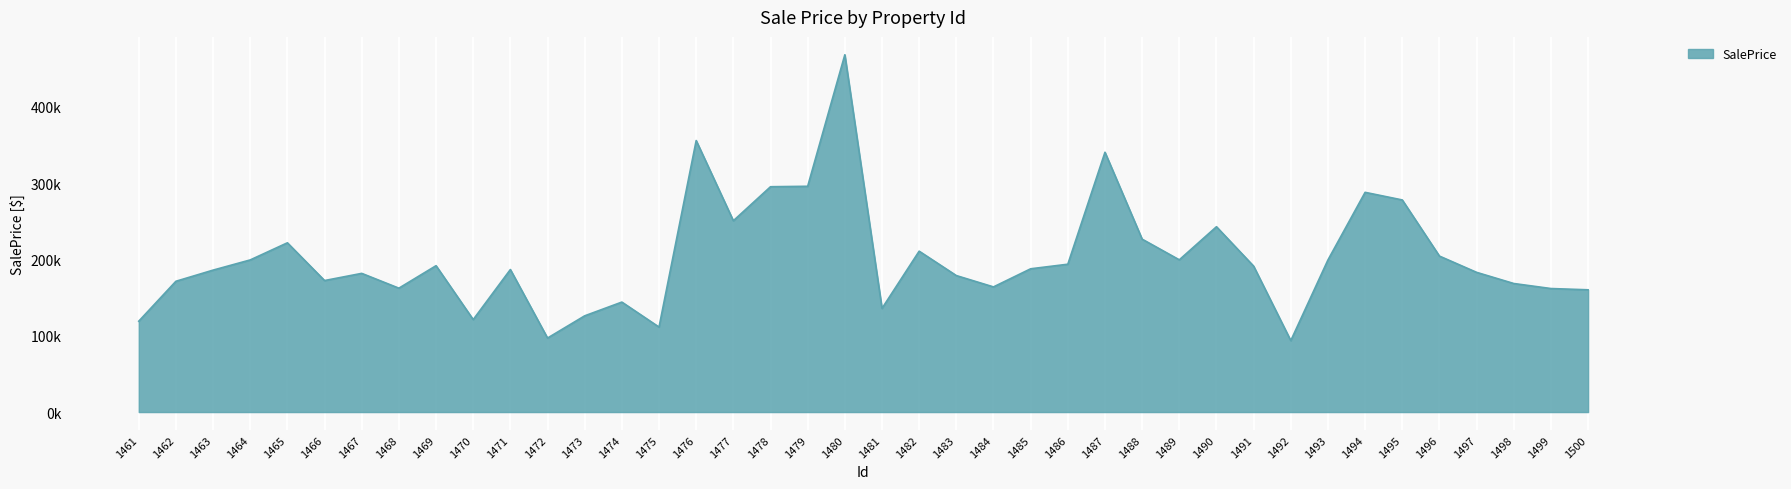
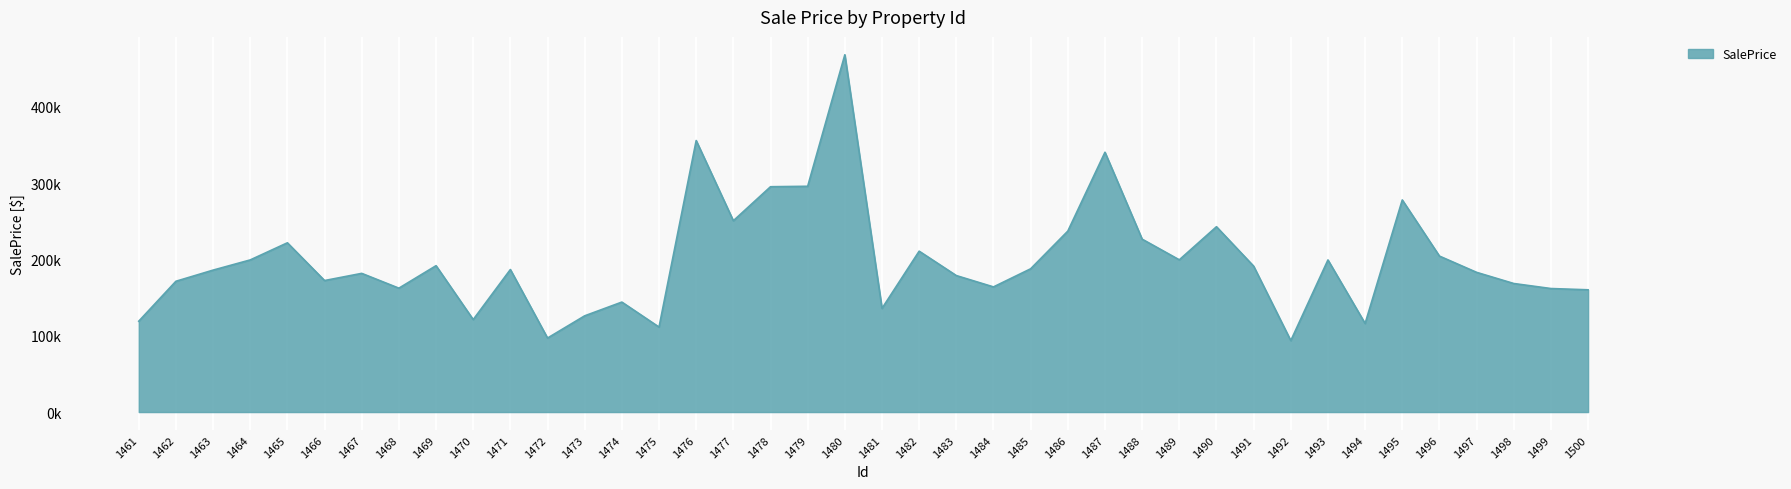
1486: 190000 -> 240000
1494: 290000 -> 120000
